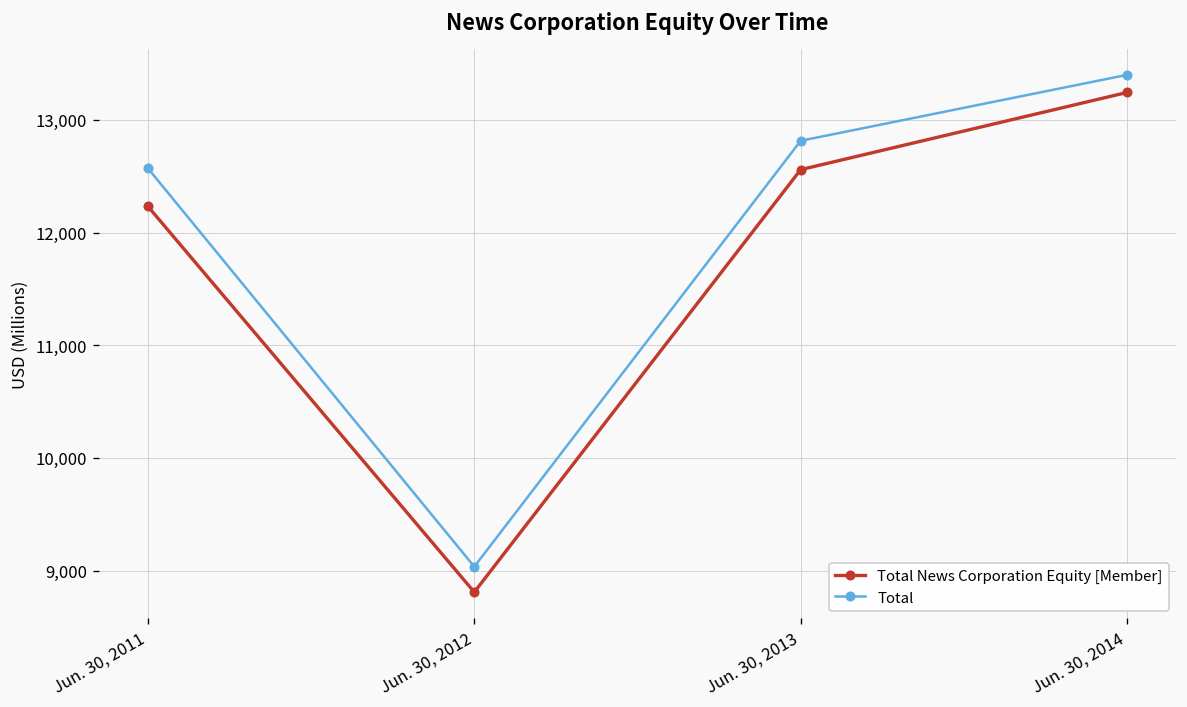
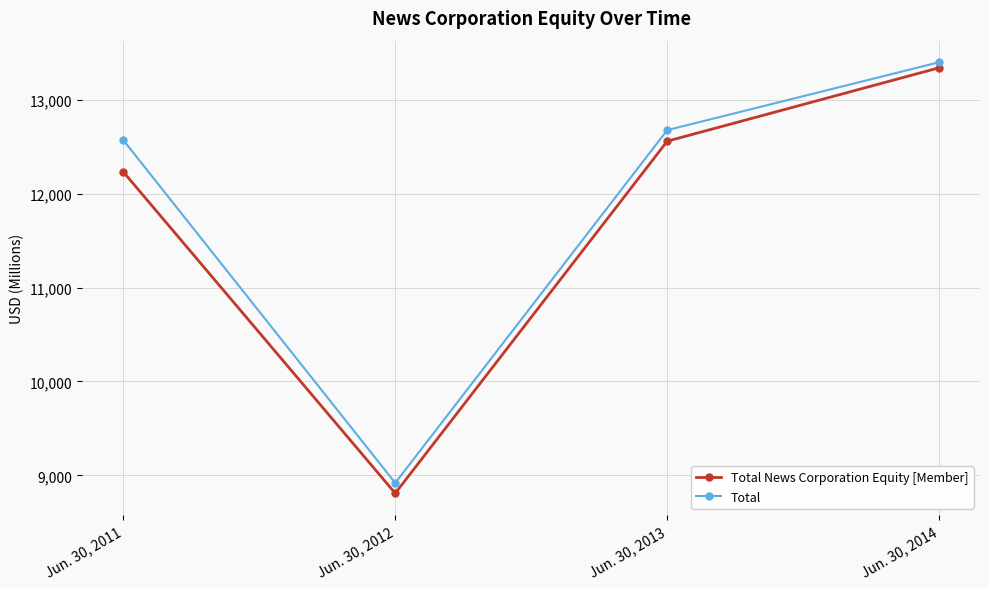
Total, Jun. 30, 2012: 9,000 -> 8,900
Total, Jun. 30, 2013: 12,800 -> 12,700
Total News Corporation Equity [Member], Jun. 30, 2014: 13,200 -> 13,300
